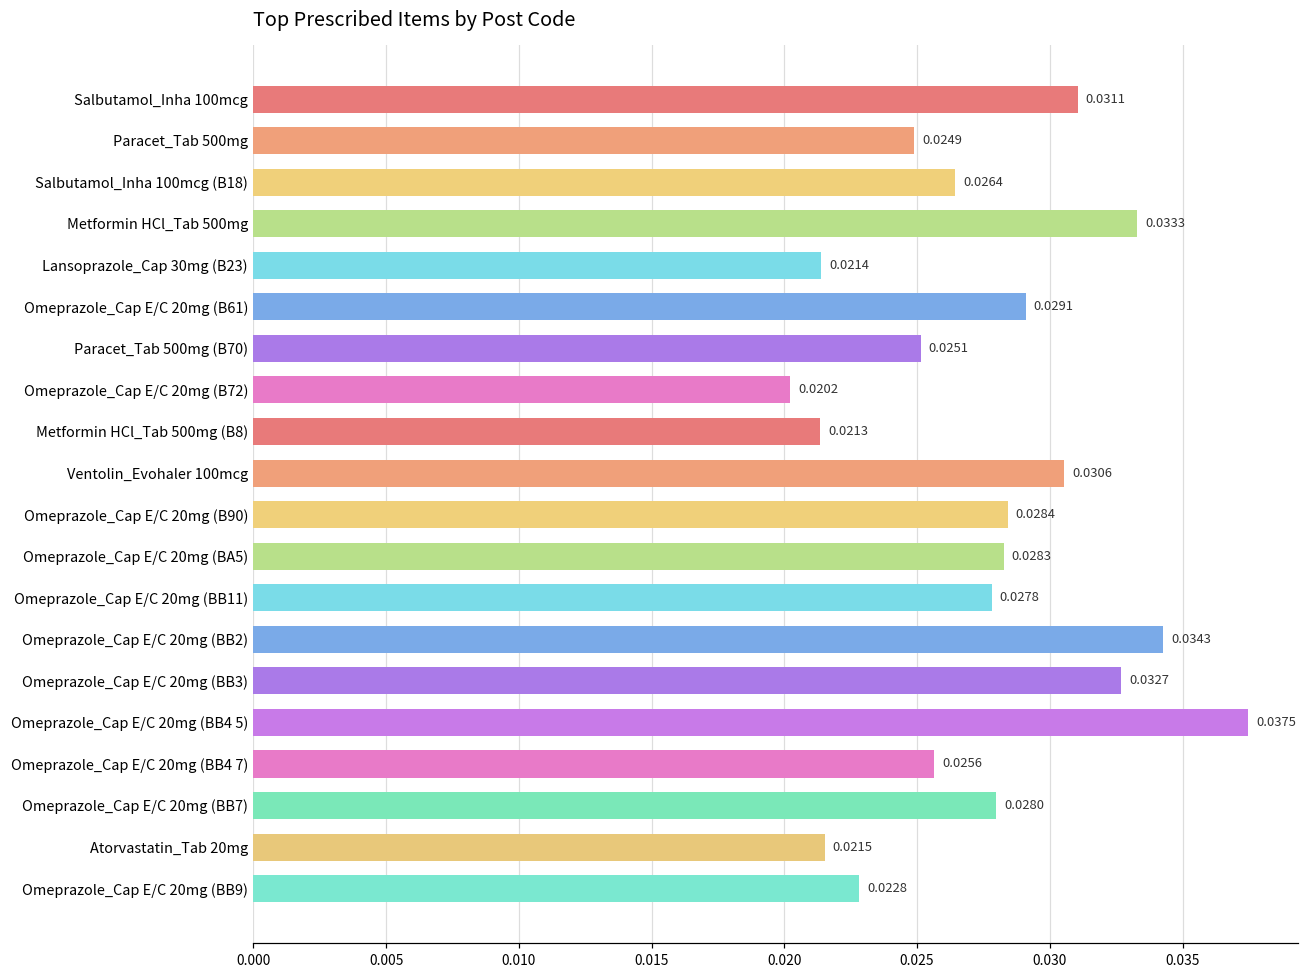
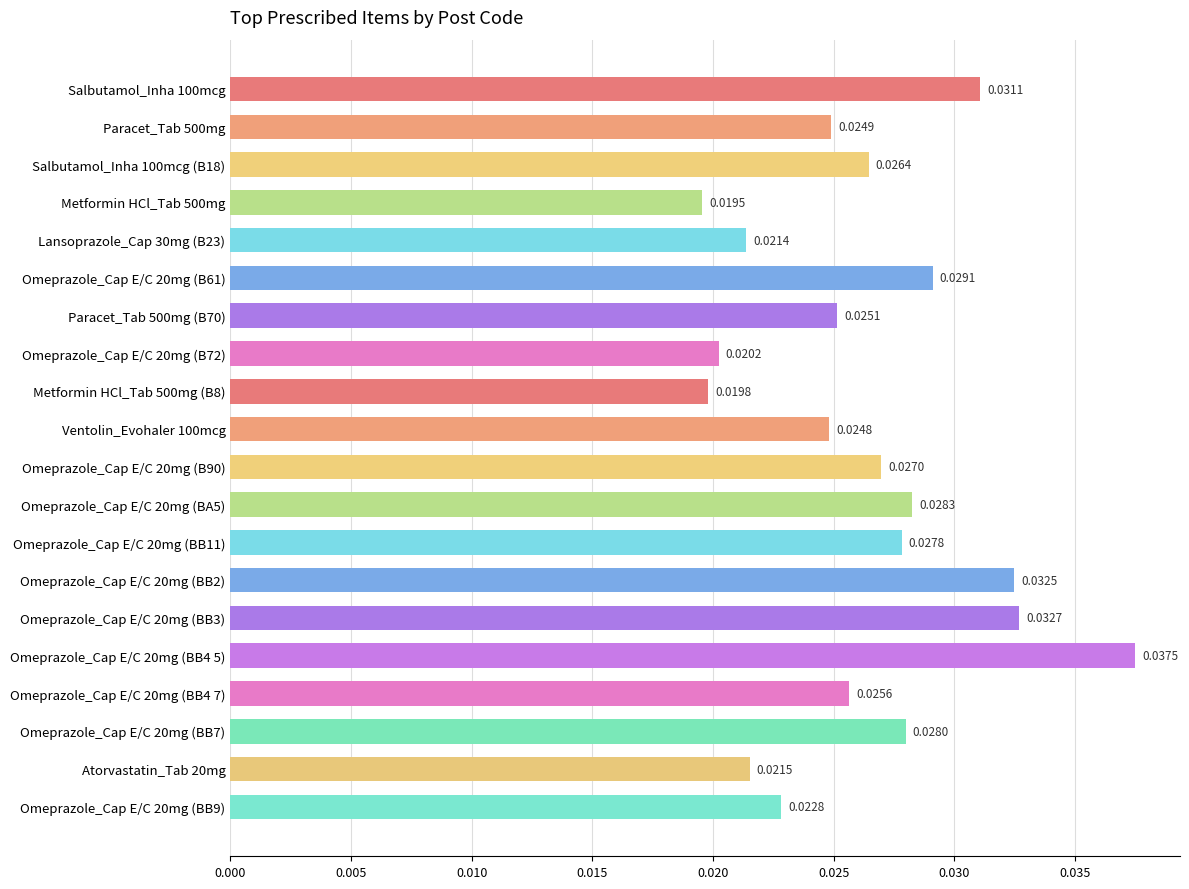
Metformin HCl_Tab 500mg: 0.0333 -> 0.0195
Metformin HCl_Tab 500mg (B8): 0.0213 -> 0.0198
Ventolin_Evohaler 100mcg: 0.0306 -> 0.0248
Omeprazole_Cap E/C 20mg (B90): 0.0284 -> 0.0270
Omeprazole_Cap E/C 20mg (BB2): 0.0343 -> 0.0325
